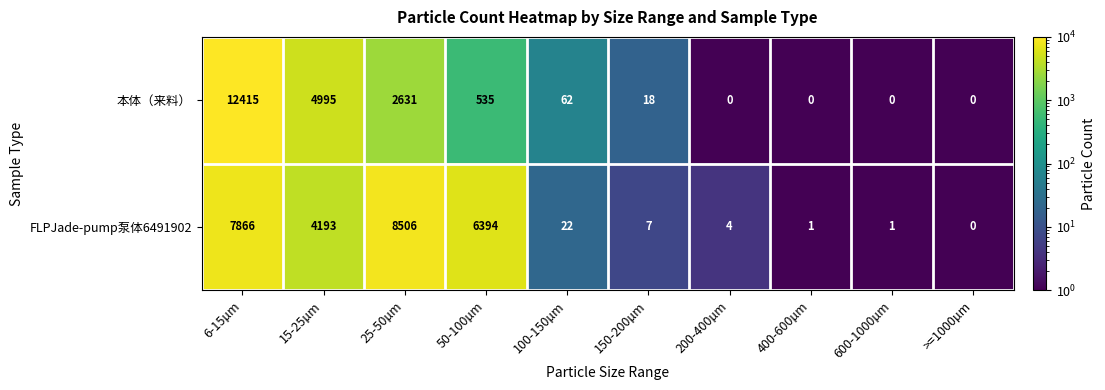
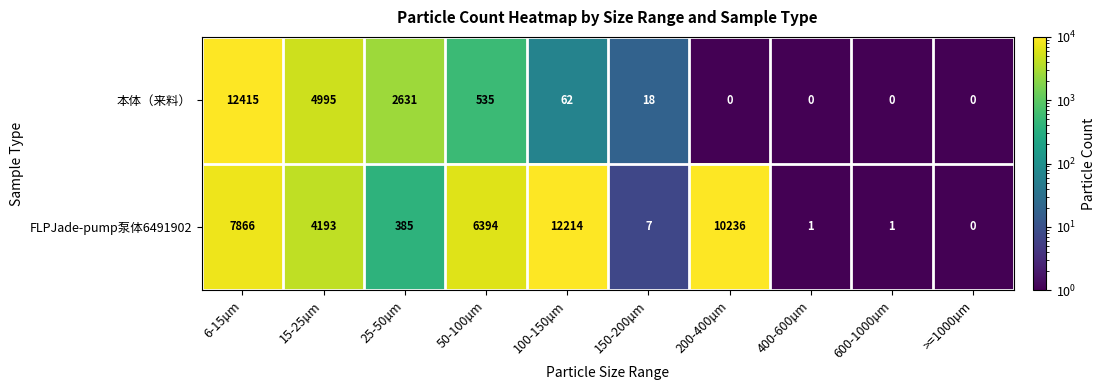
FLPJade-pump泵体6491902, 25-50µm: 8506 -> 385
FLPJade-pump泵体6491902, 100-150µm: 22 -> 12214
FLPJade-pump泵体6491902, 200-400µm: 4 -> 10236
